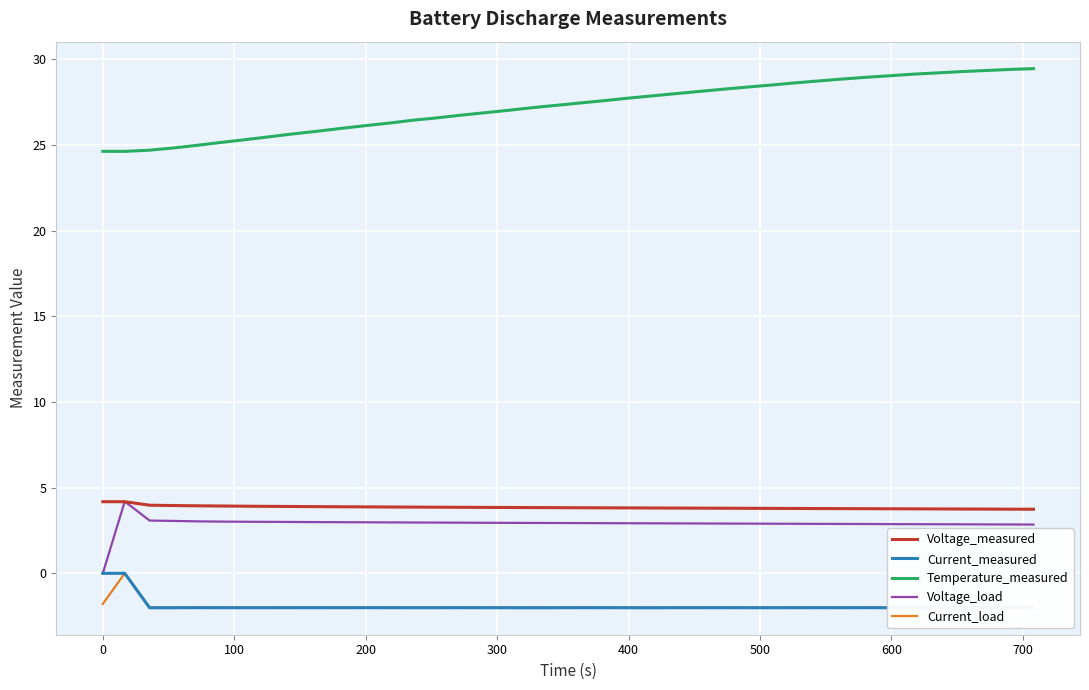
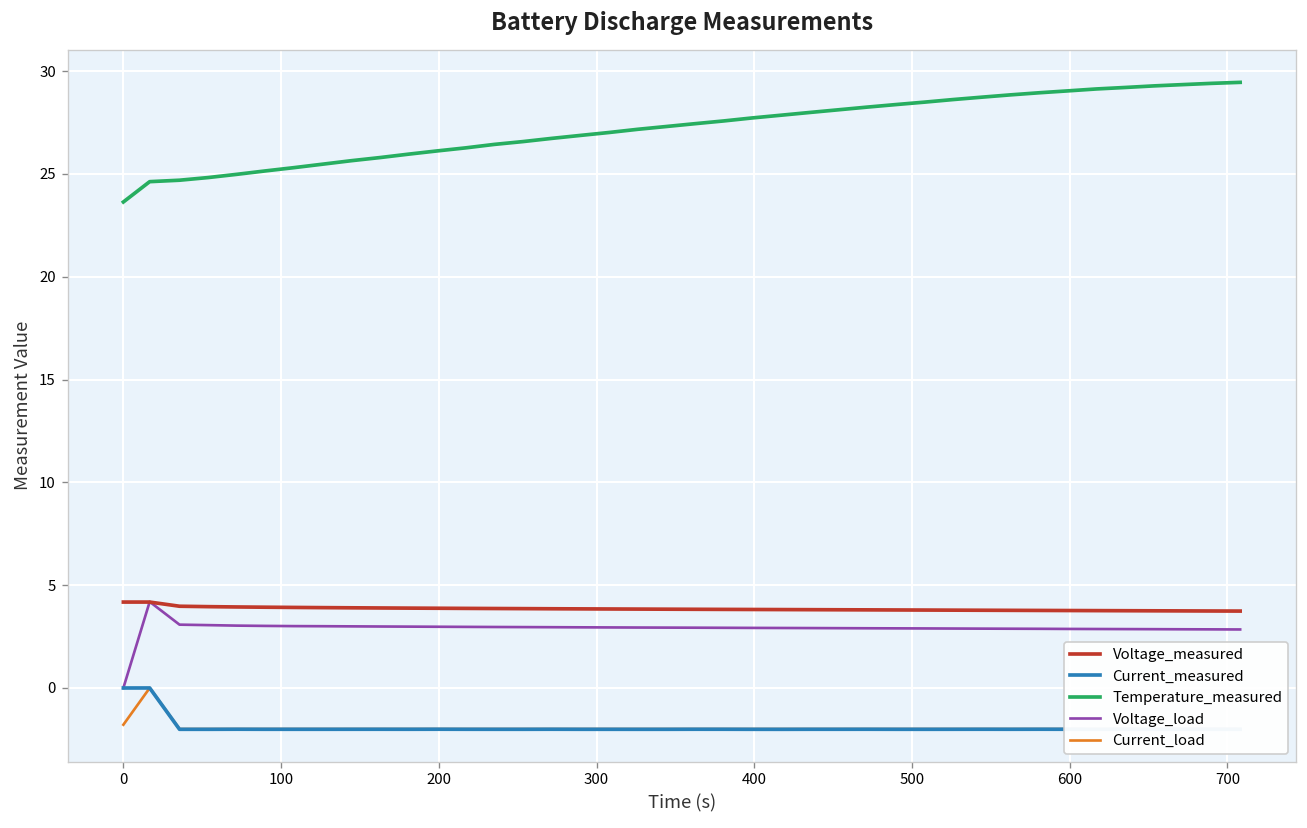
Temperature_measured, 0: 24.6 -> 23.6
